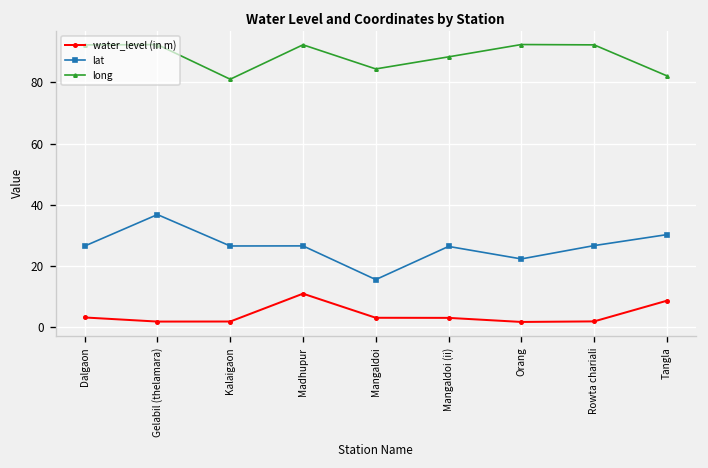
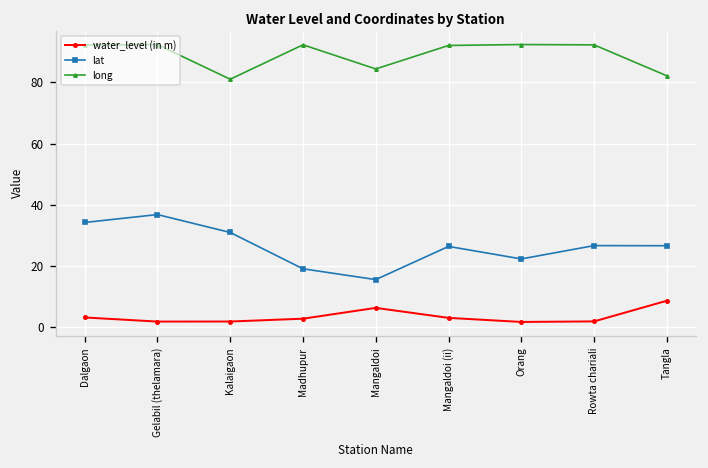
lat, Dalgaon: 27 -> 34
lat, Kalaigaon: 27 -> 31
water_level (in m), Madhupur: 11 -> 3
lat, Madhupur: 27 -> 19
water_level (in m), Mangaldoi: 3 -> 6
long, Mangaldoi (ii): 88 -> 92
lat, Tangla: 30 -> 27
